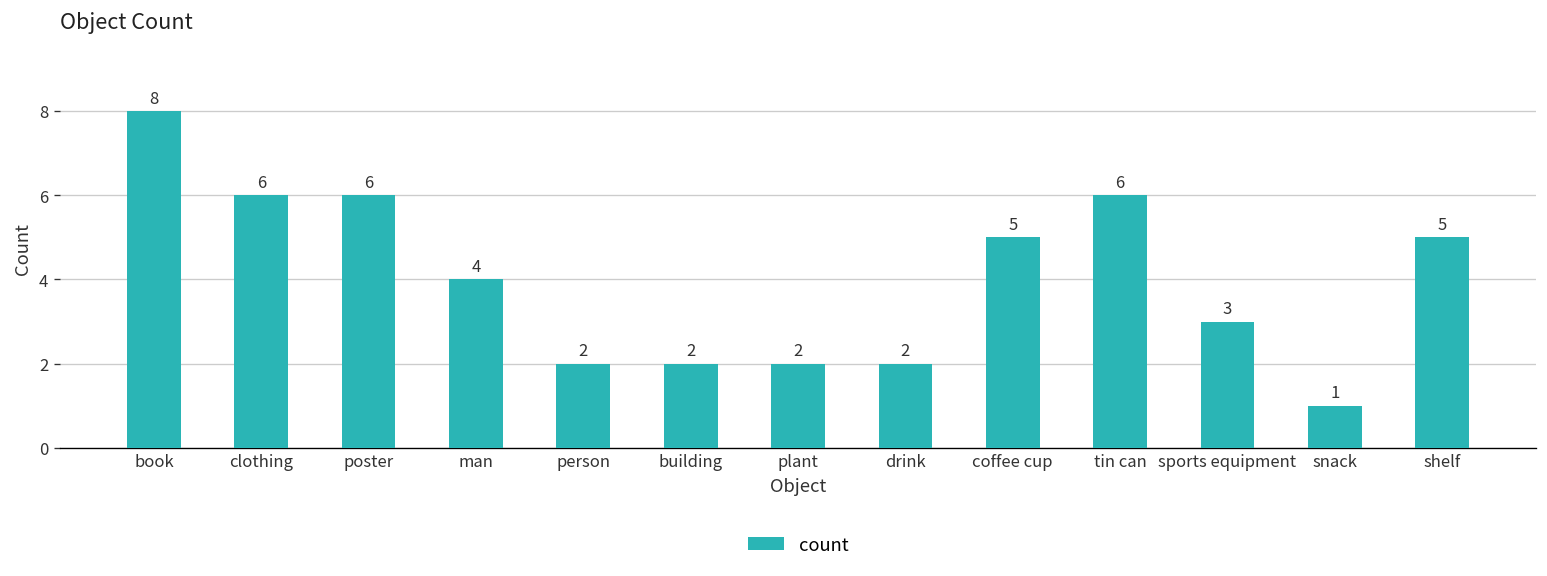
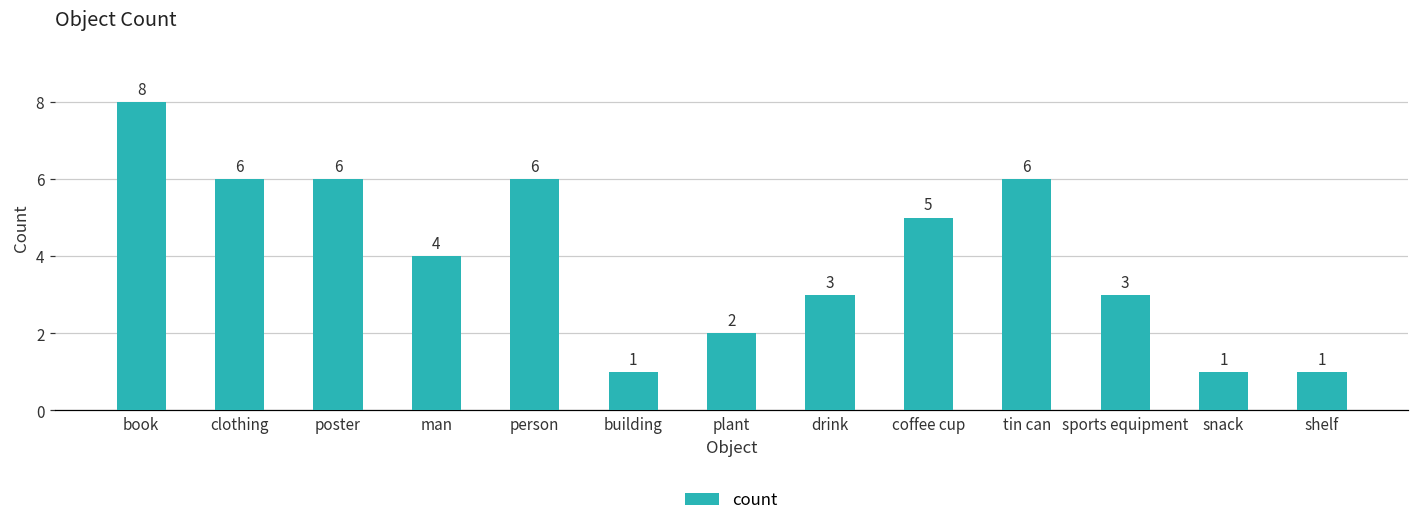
person: 2 -> 6
building: 2 -> 1
drink: 2 -> 3
shelf: 5 -> 1
